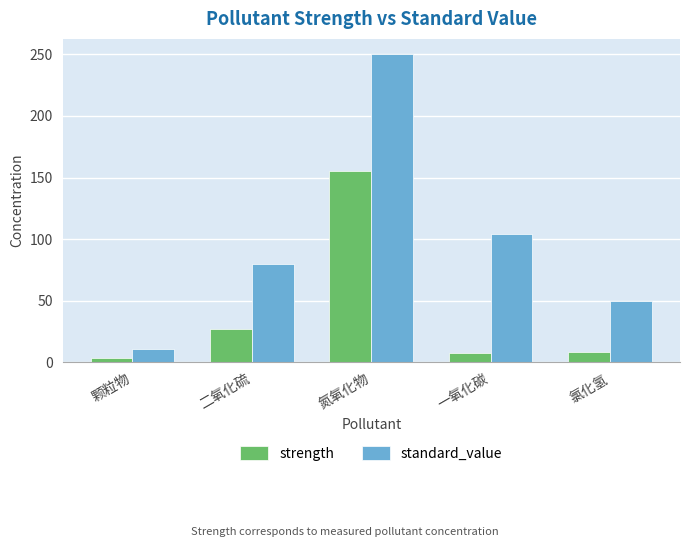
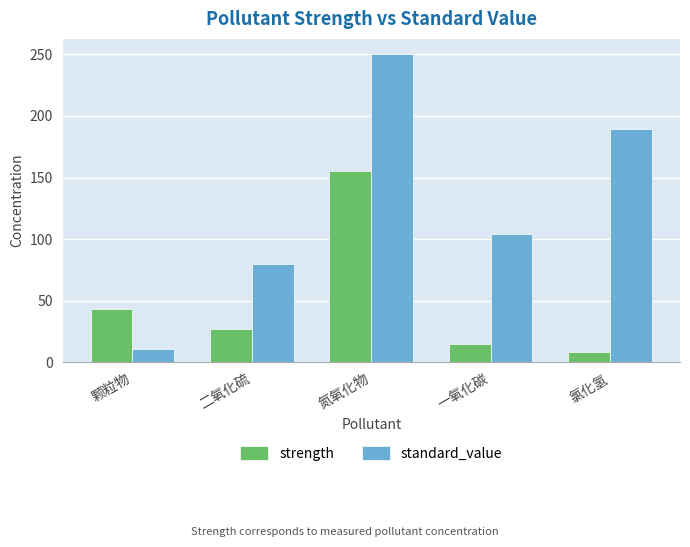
strength, 颗粒物: 4 -> 43
strength, 一氧化碳: 7 -> 15
standard_value, 氯化氢: 50 -> 189
